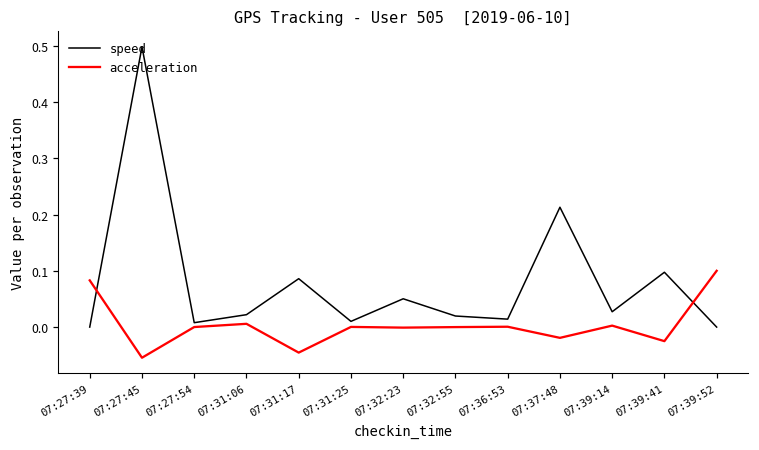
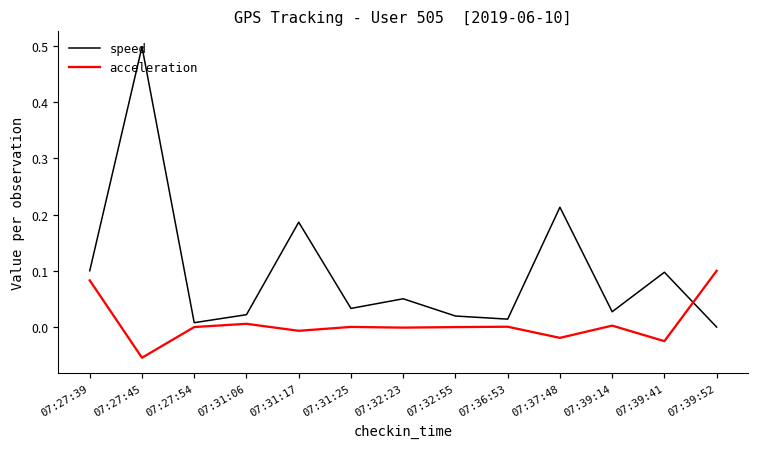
speed, 07:27:39: 0.0 -> 0.1
speed, 07:31:17: 0.09 -> 0.19
acceleration, 07:31:17: -0.05 -> -0.01
speed, 07:31:25: 0.01 -> 0.03
